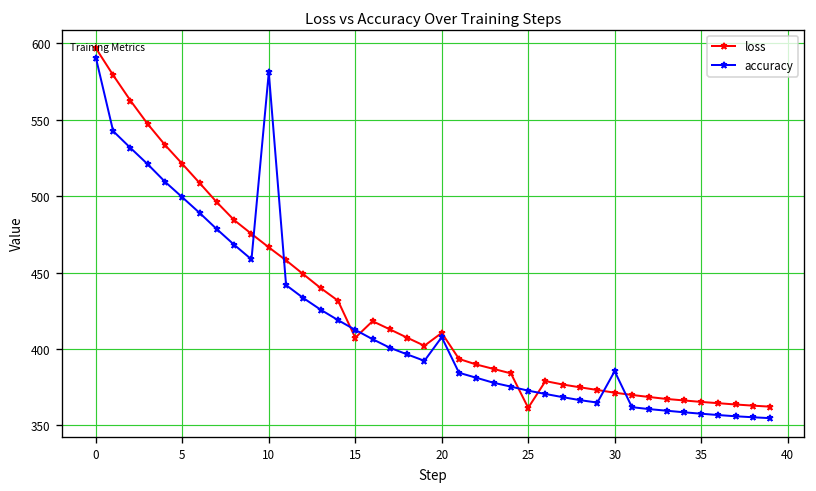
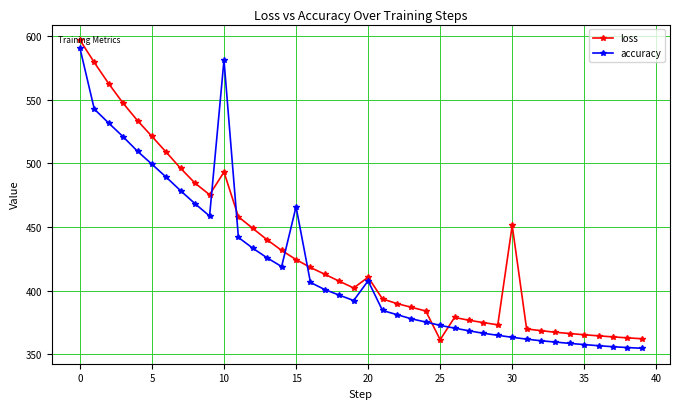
loss, 10: 467 -> 493
loss, 15: 407 -> 424
accuracy, 15: 412 -> 466
loss, 30: 371 -> 451
accuracy, 30: 385 -> 363
